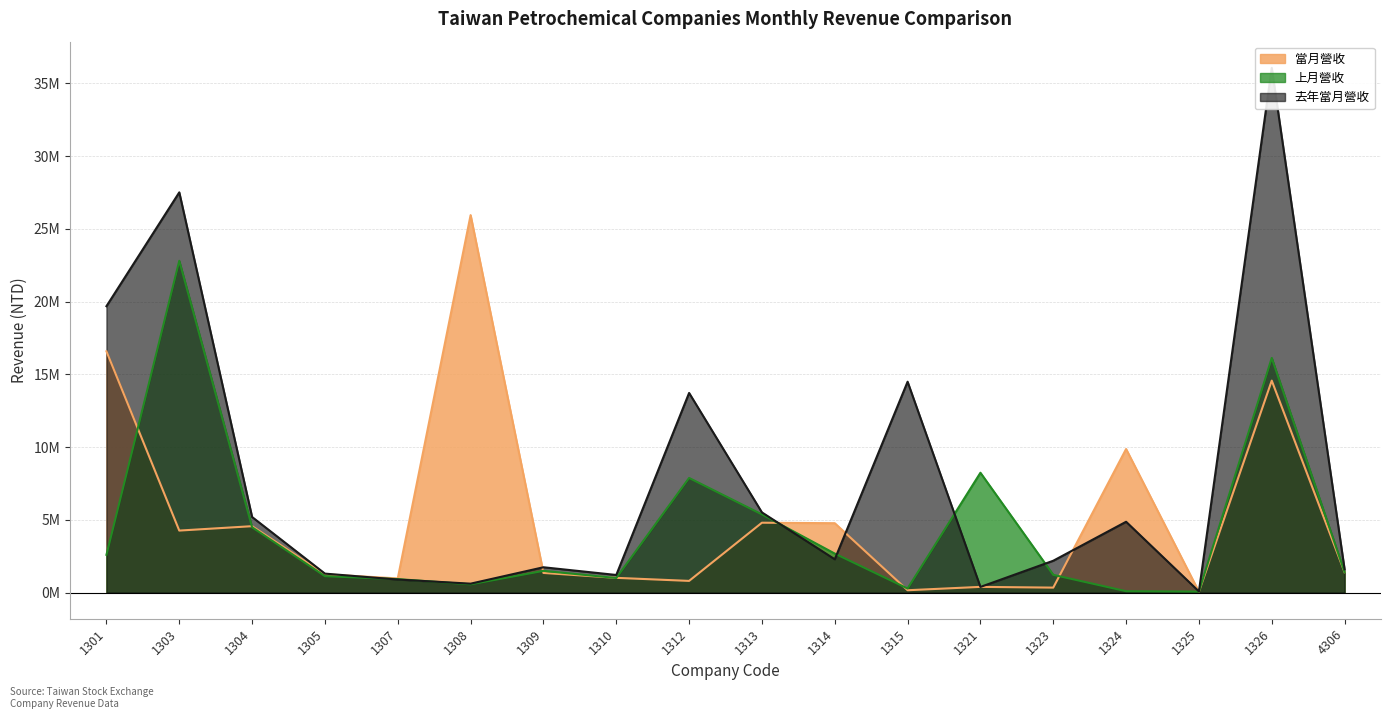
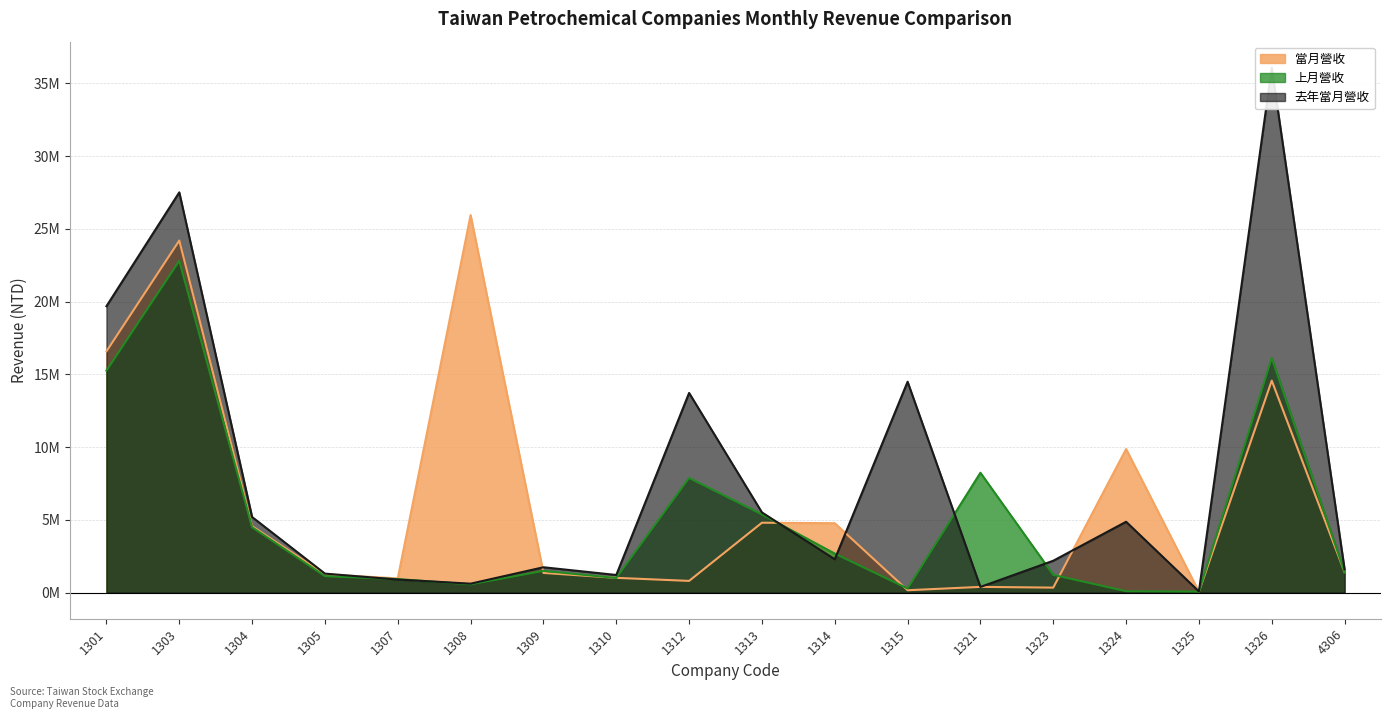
上月營收, 1301: 2600000 -> 15300000
當月營收, 1303: 4300000 -> 24200000
